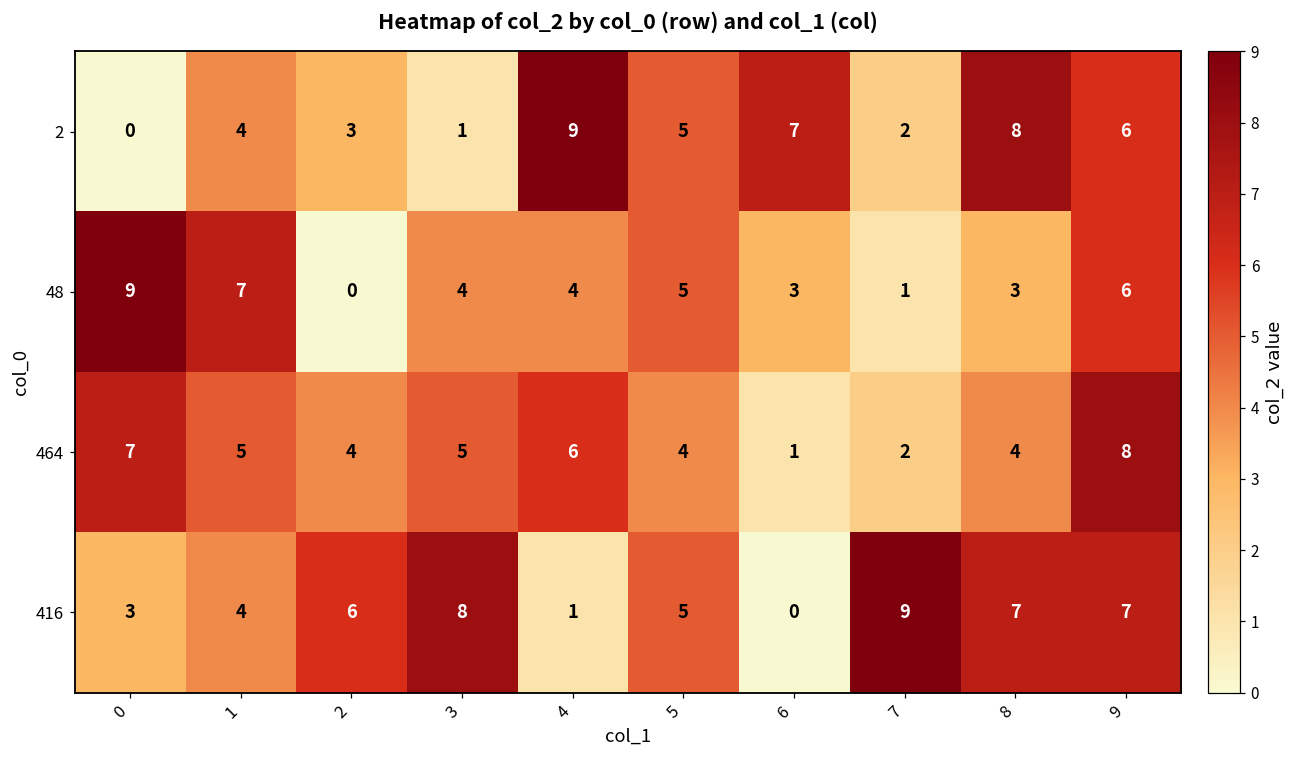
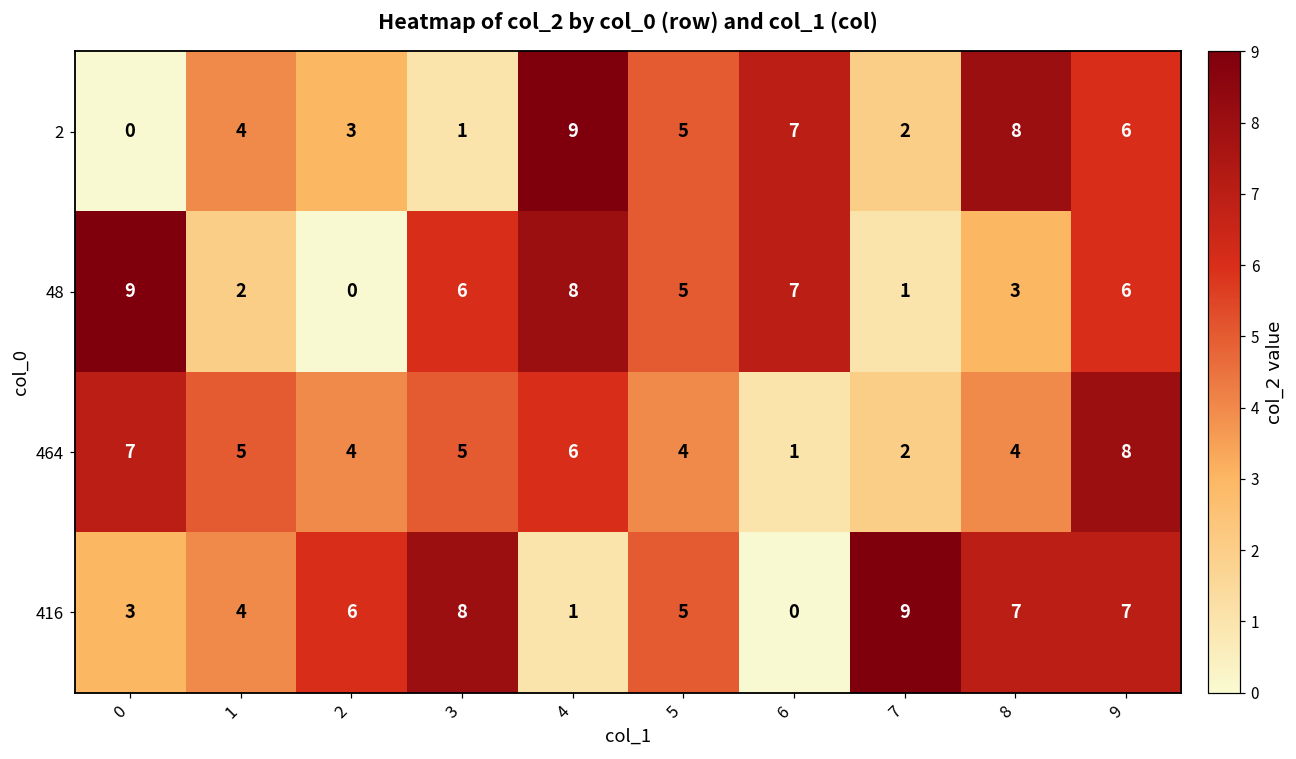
48, 1: 7 -> 2
48, 3: 4 -> 6
48, 4: 4 -> 8
48, 6: 3 -> 7
